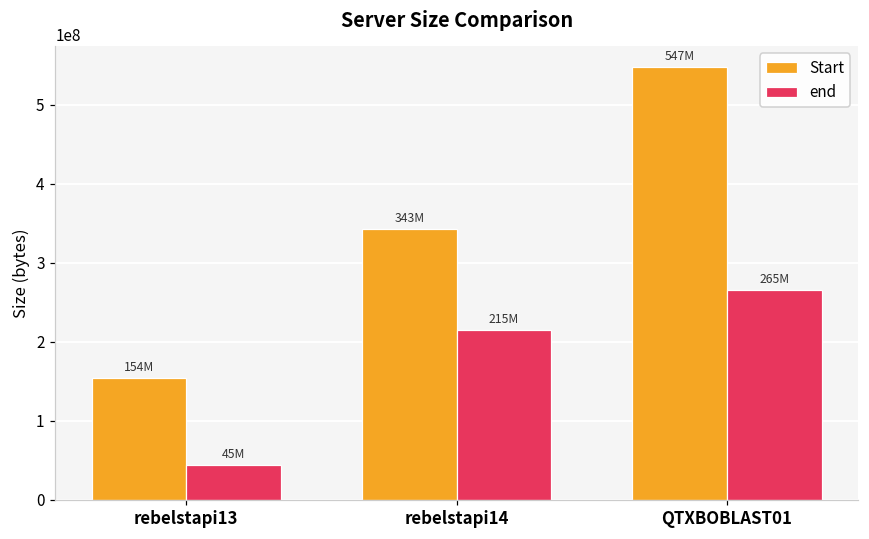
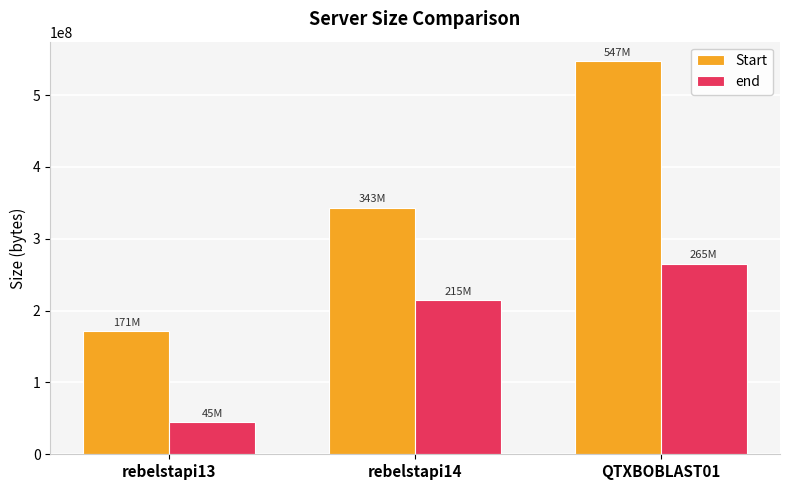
Start, rebelstapi13: 154M -> 171M
